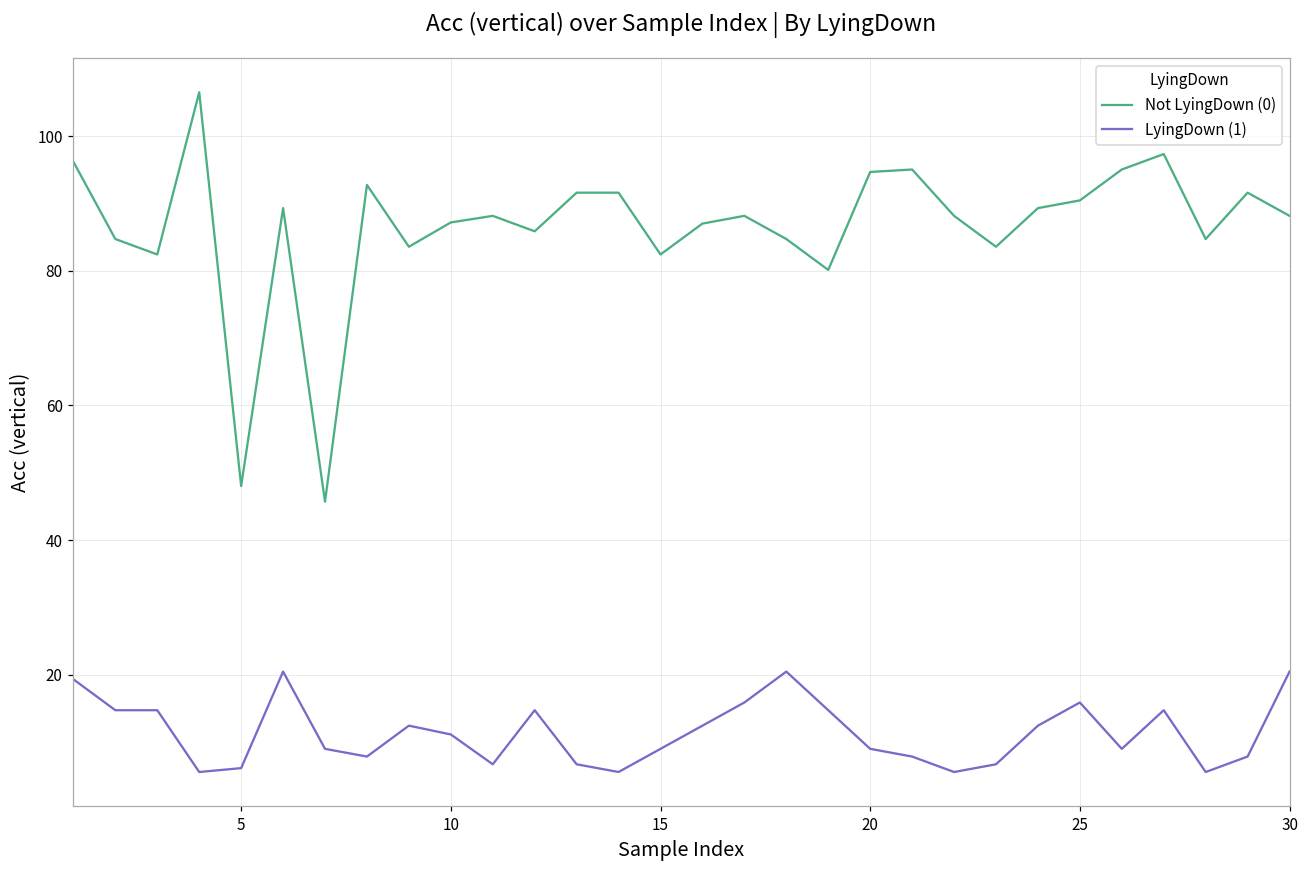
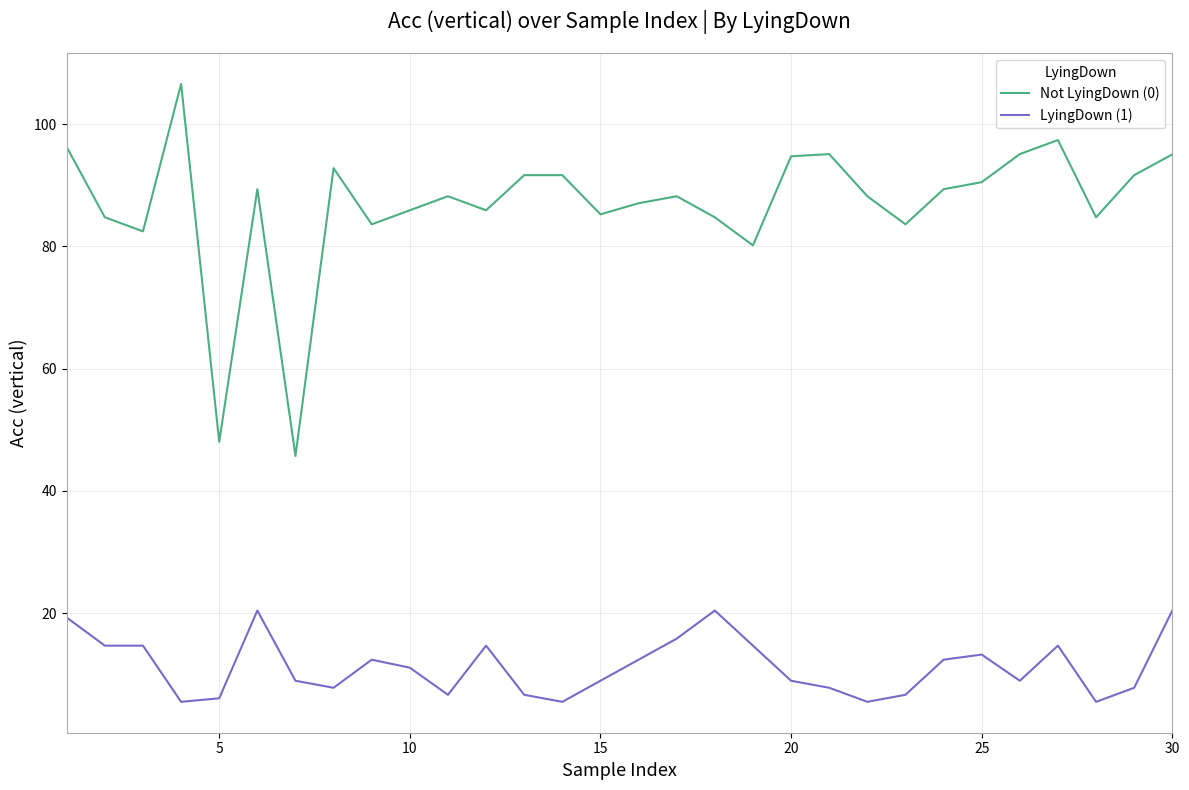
Not LyingDown (0), 10: 87 -> 86
Not LyingDown (0), 15: 82 -> 85
LyingDown (1), 25: 16 -> 13
Not LyingDown (0), 30: 88 -> 95
